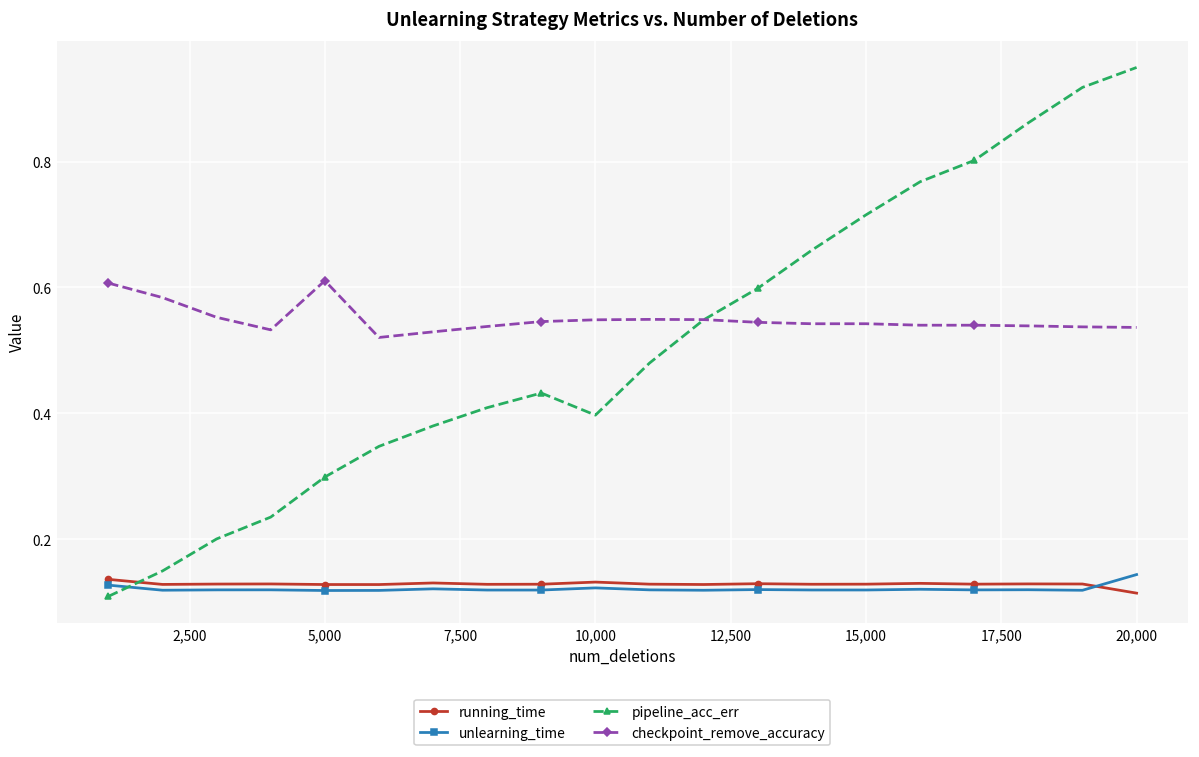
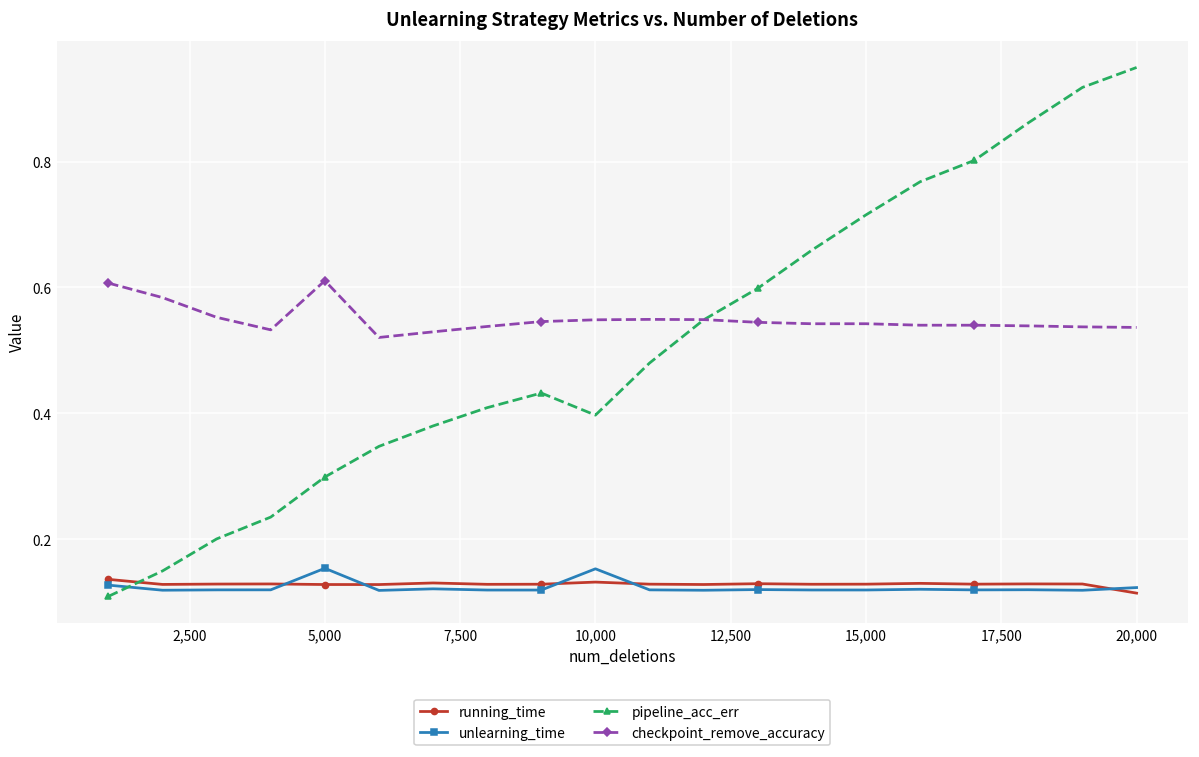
unlearning_time, 5,000: 0.12 -> 0.15
unlearning_time, 10,000: 0.12 -> 0.15
unlearning_time, 20,000: 0.14 -> 0.12
